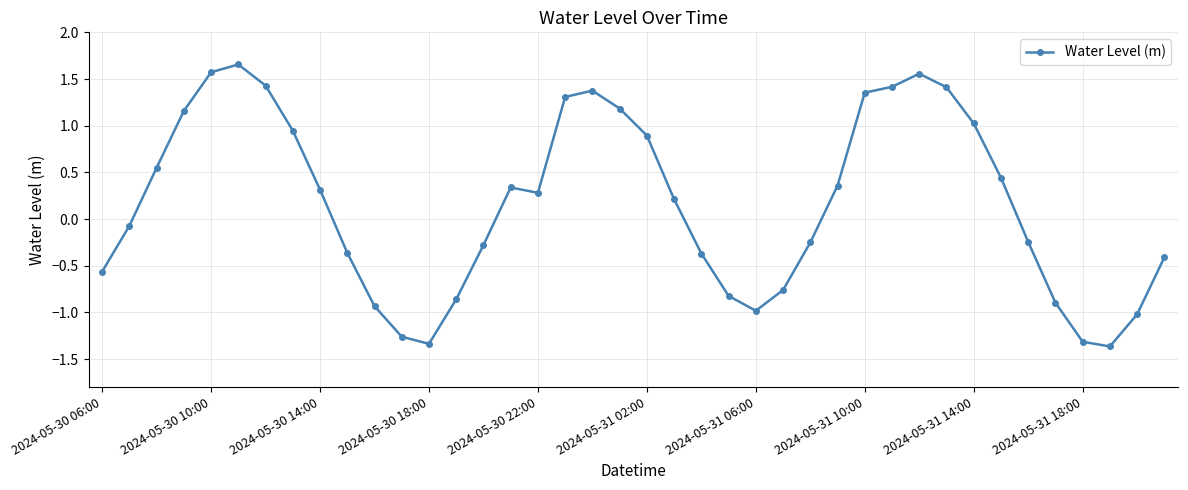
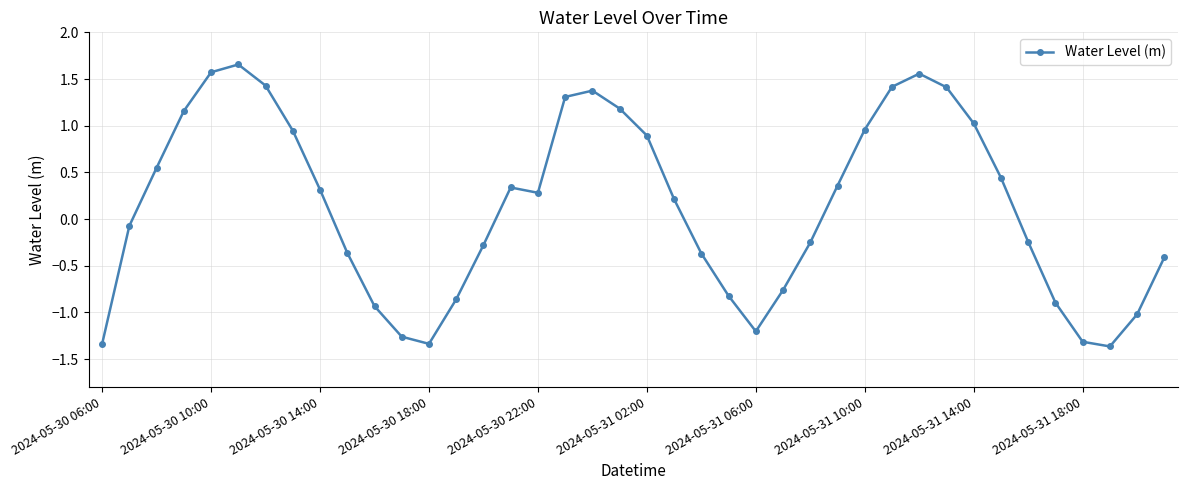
2024-05-30 06:00: -0.6 -> -1.3
2024-05-31 06:00: -1.0 -> -1.2
2024-05-31 10:00: 1.4 -> 1.0
